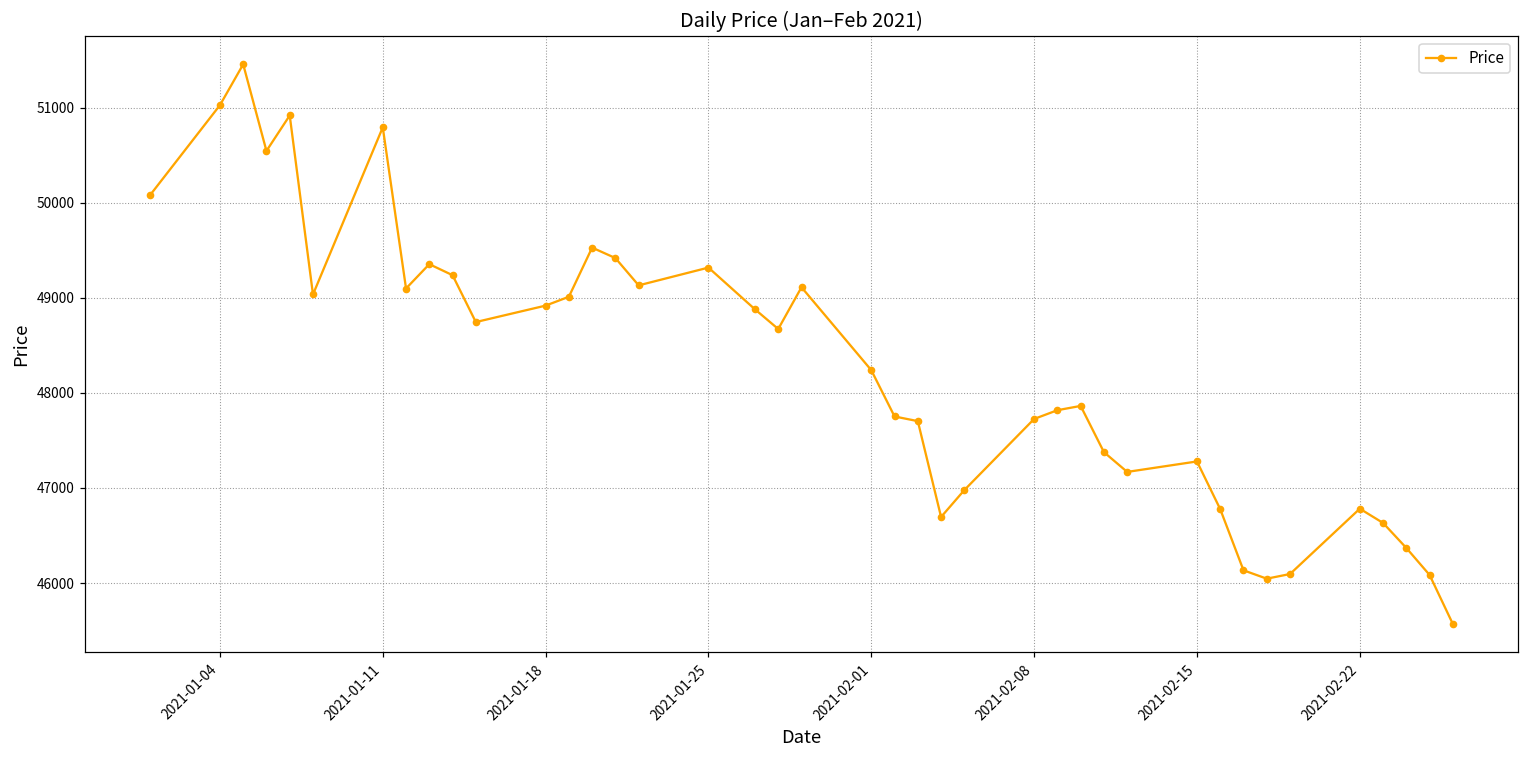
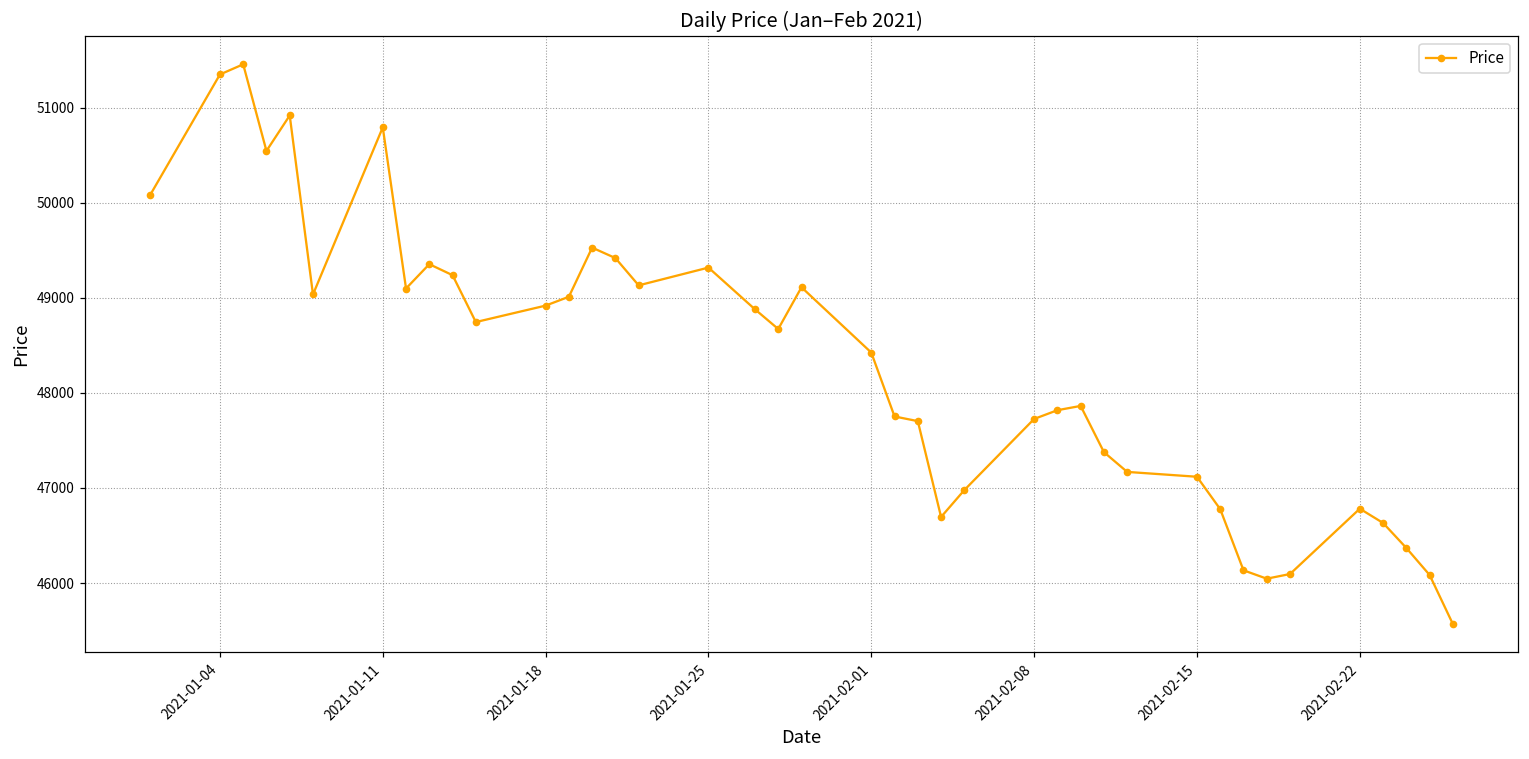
2021-01-04: 51000 -> 51300
2021-02-01: 48200 -> 48400
2021-02-15: 47300 -> 47100
